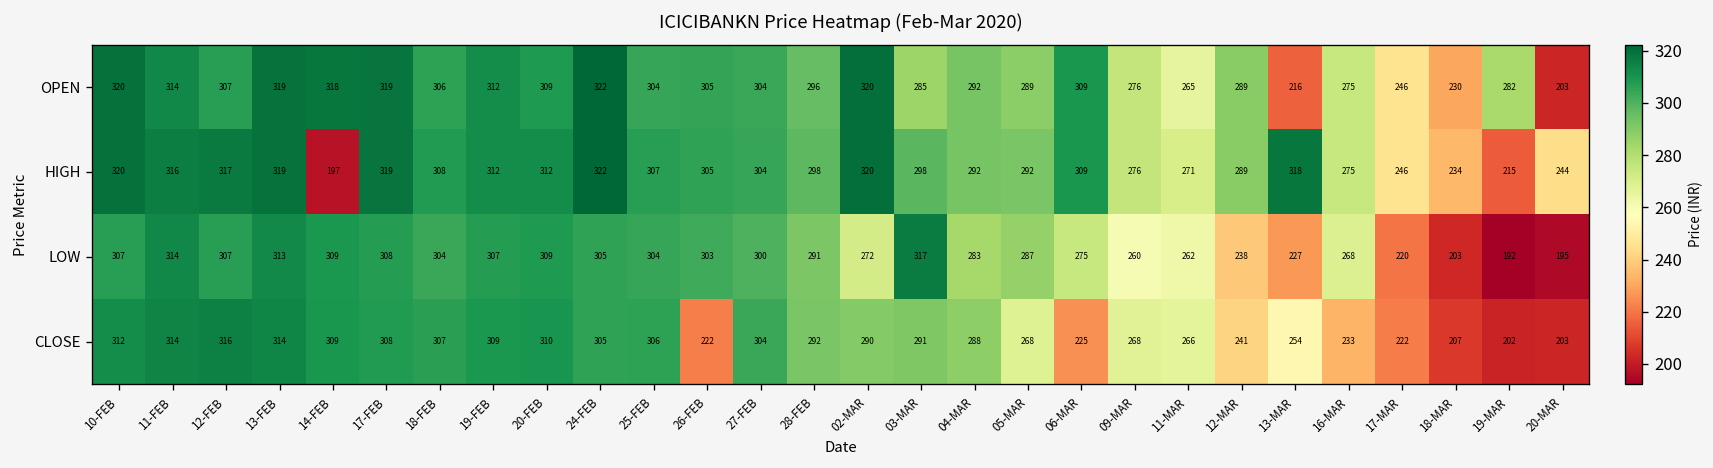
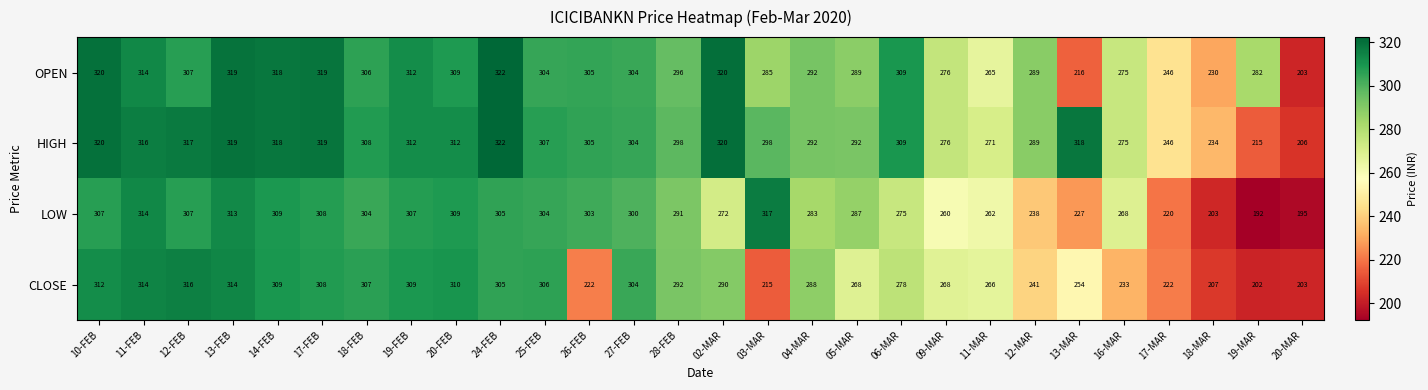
HIGH, 14-FEB: 197 -> 318
HIGH, 20-MAR: 244 -> 206
CLOSE, 03-MAR: 291 -> 215
CLOSE, 06-MAR: 225 -> 278
